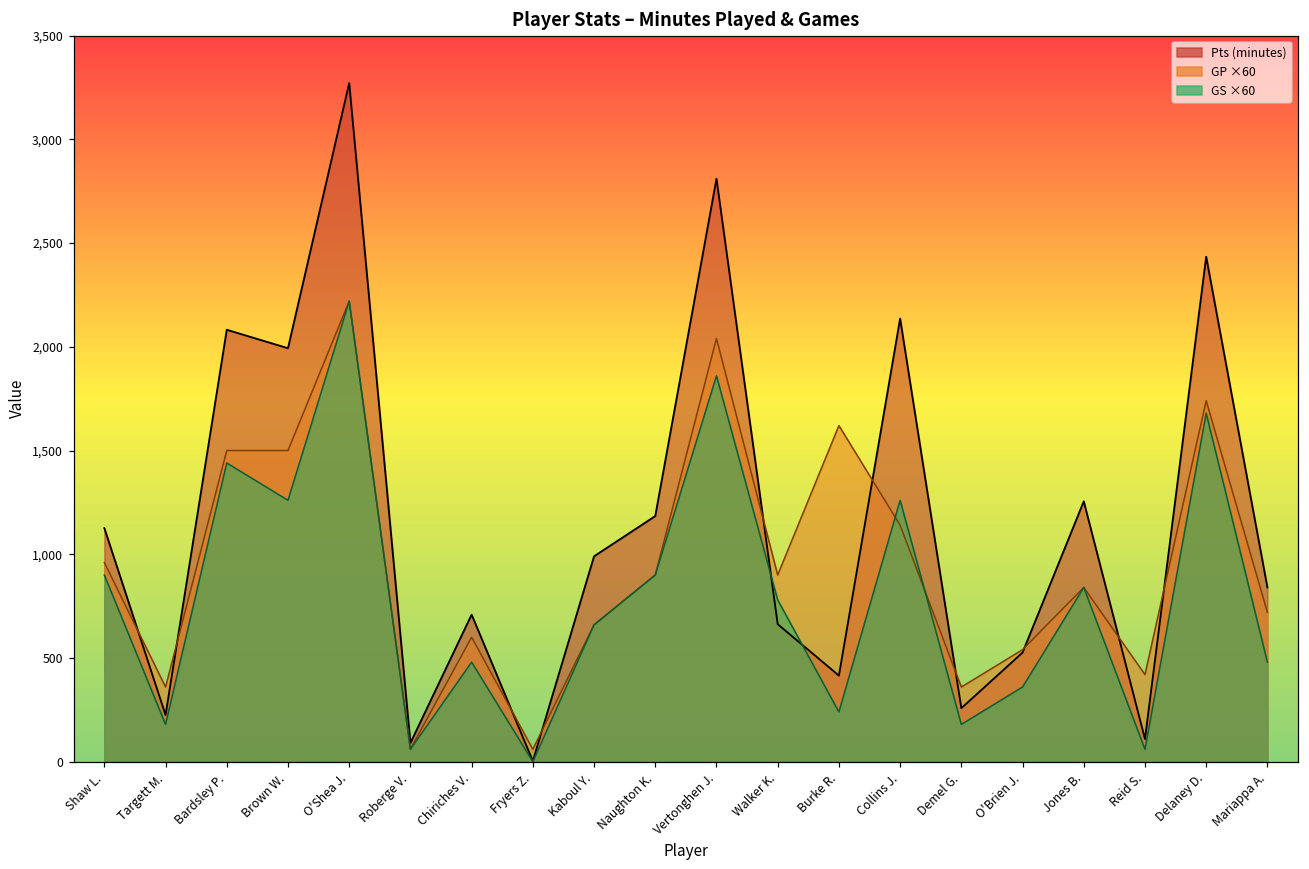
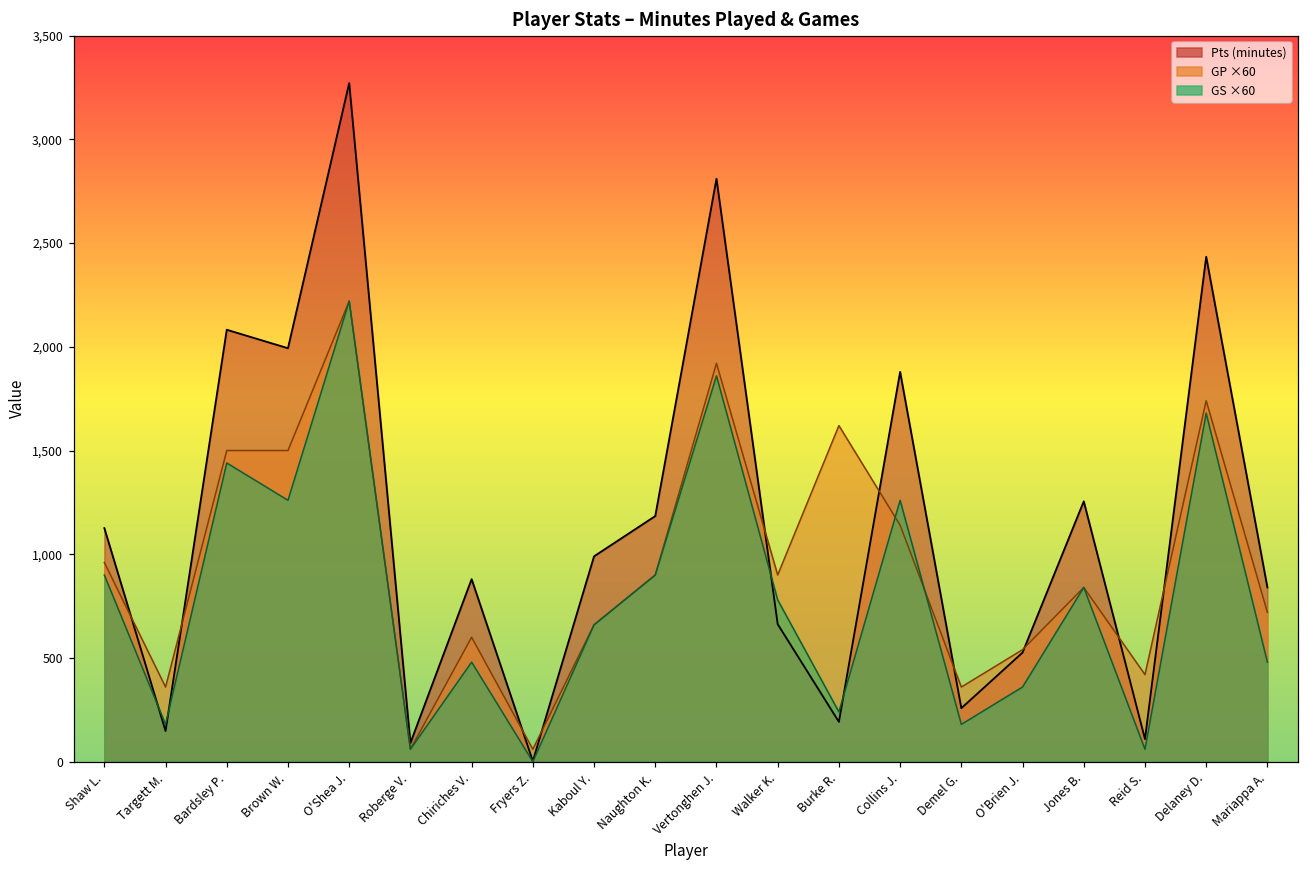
Pts (minutes), Targett M.: 230 -> 150
Pts (minutes), Chiriches V.: 710 -> 880
GP ×60, Vertonghen J.: 2,040 -> 1,920
Pts (minutes), Burke R.: 420 -> 190
Pts (minutes), Collins J.: 2,140 -> 1,880
